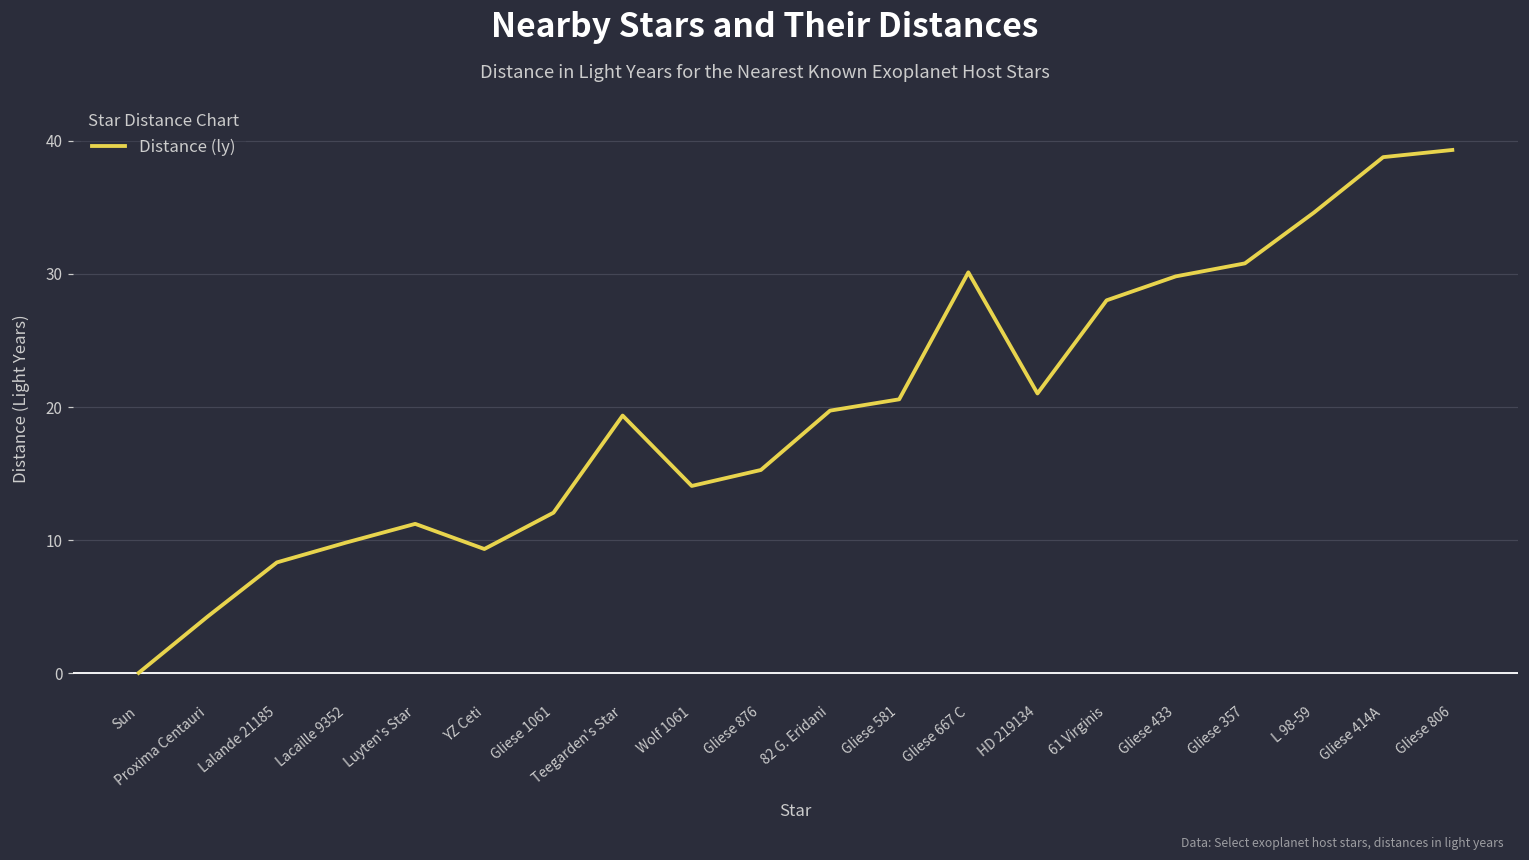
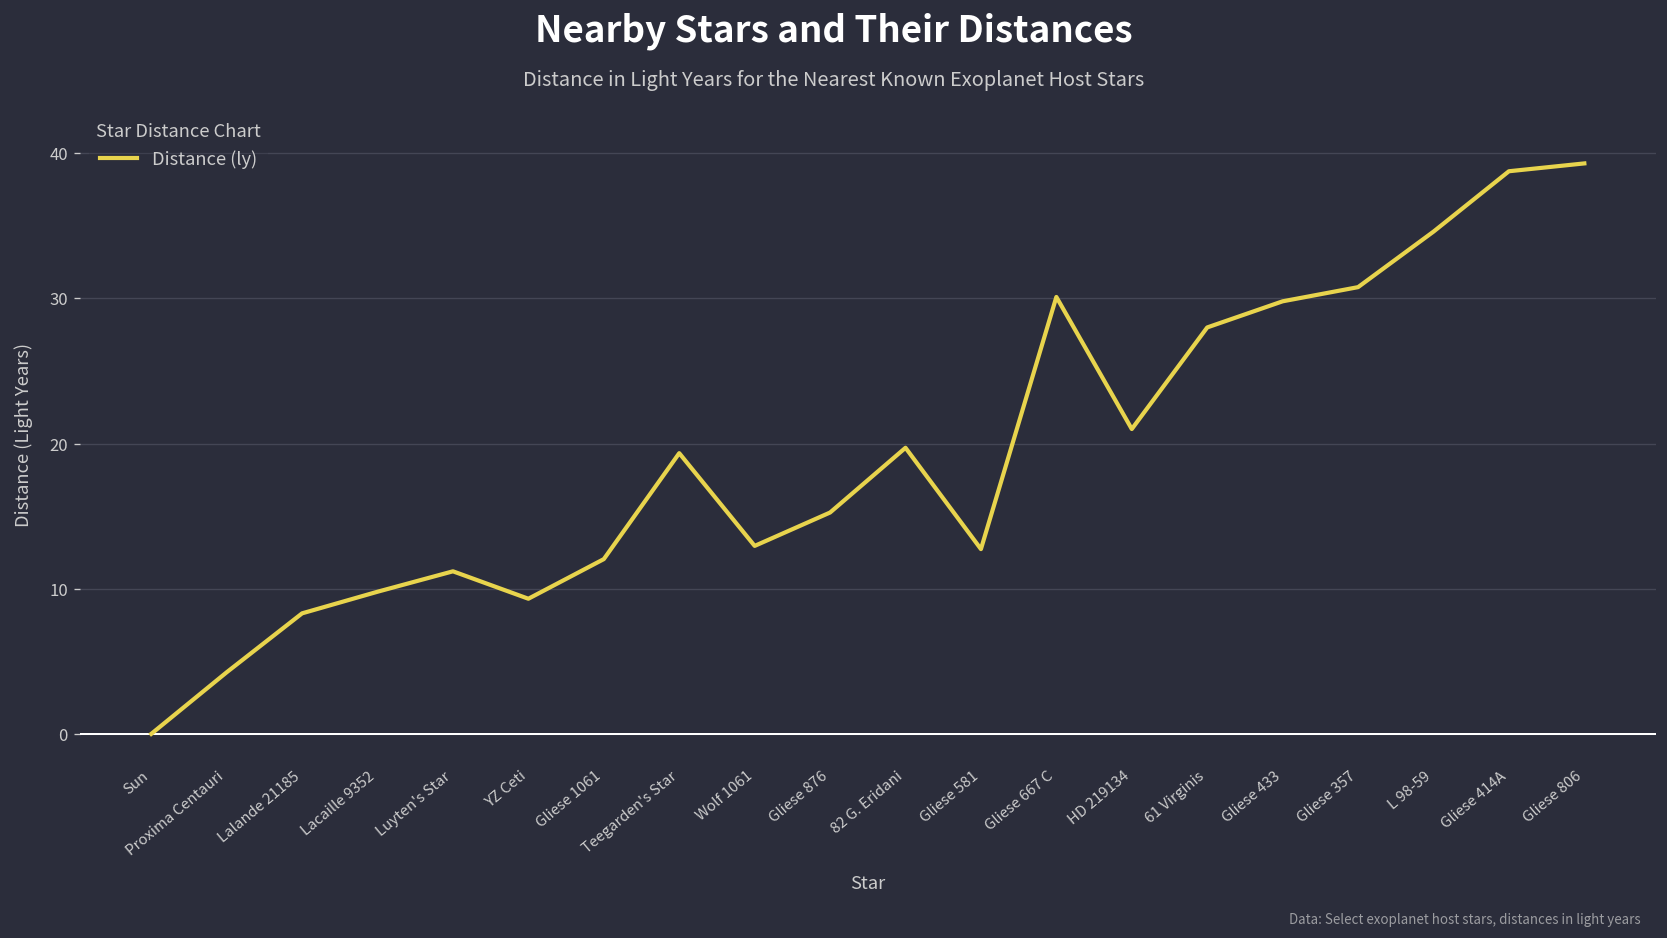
Wolf 1061: 14.1 -> 13.0
Gliese 581: 20.6 -> 12.7
